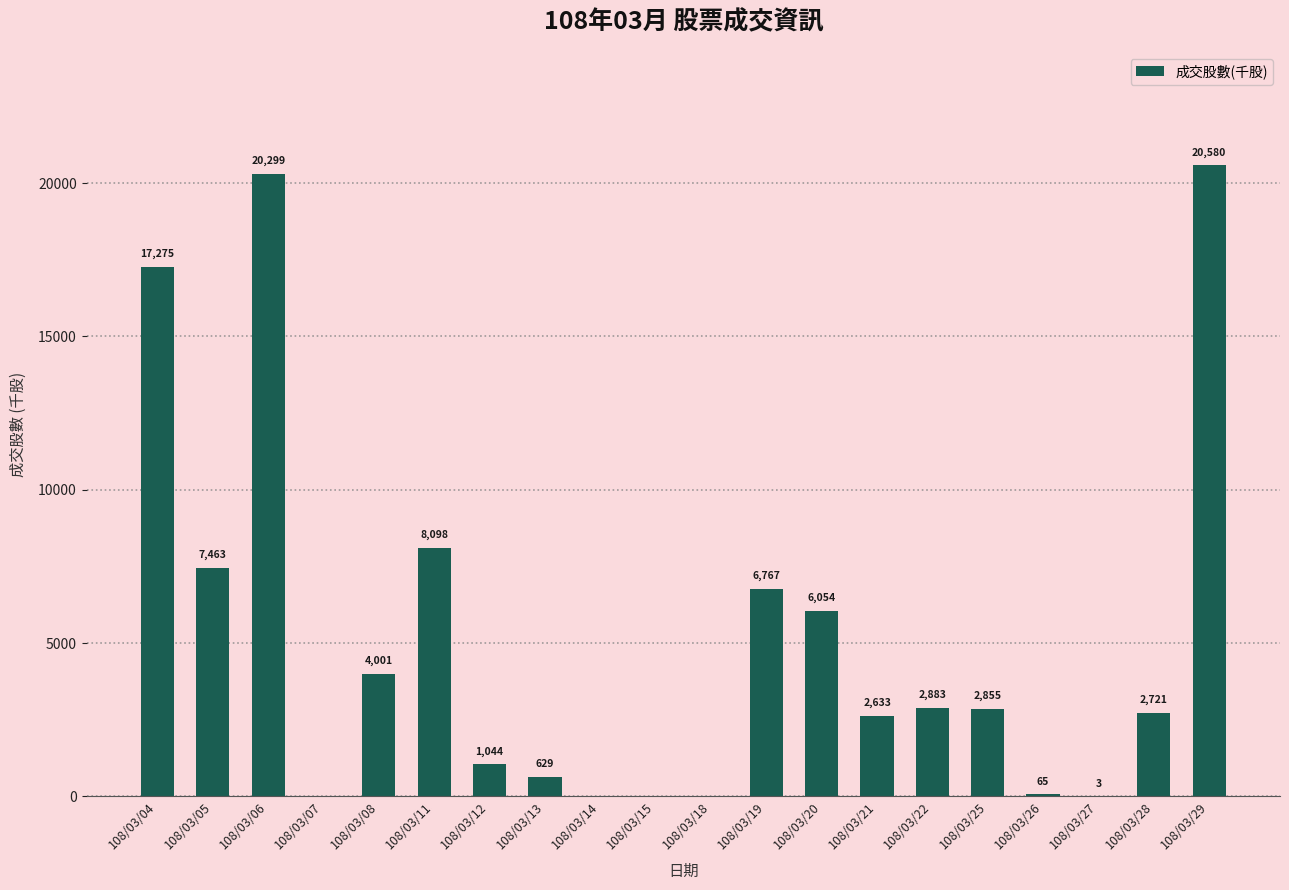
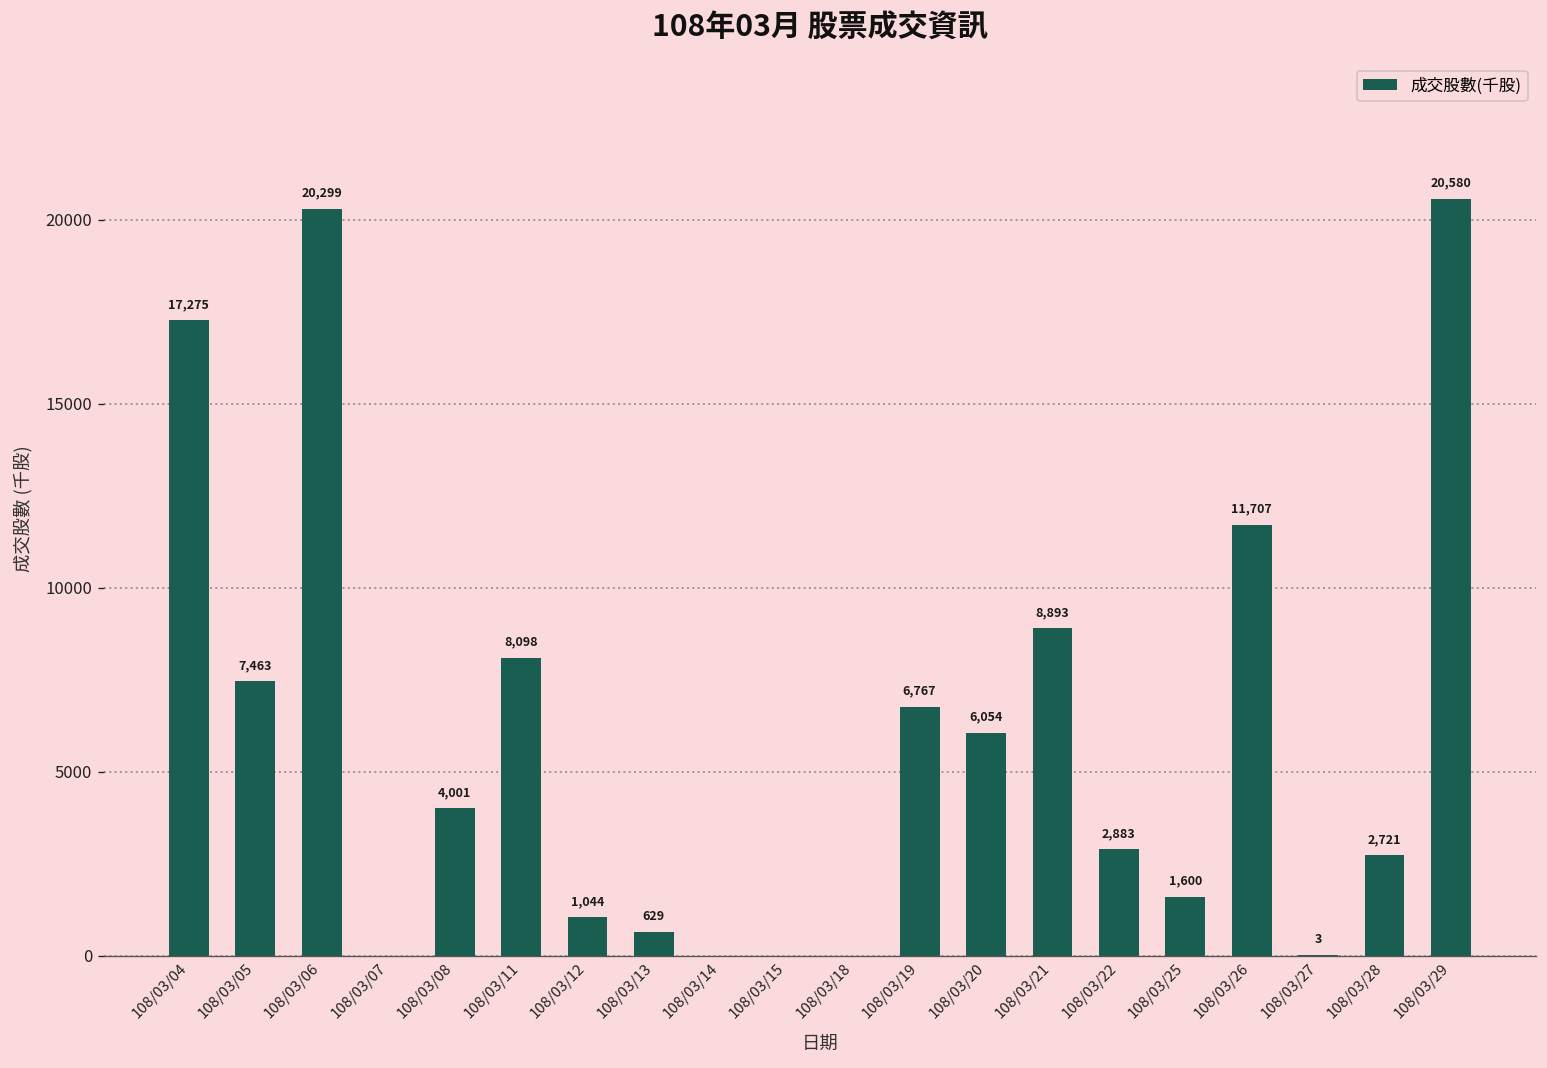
108/03/21: 2,633 -> 8,893
108/03/25: 2,855 -> 1,600
108/03/26: 65 -> 11,707
